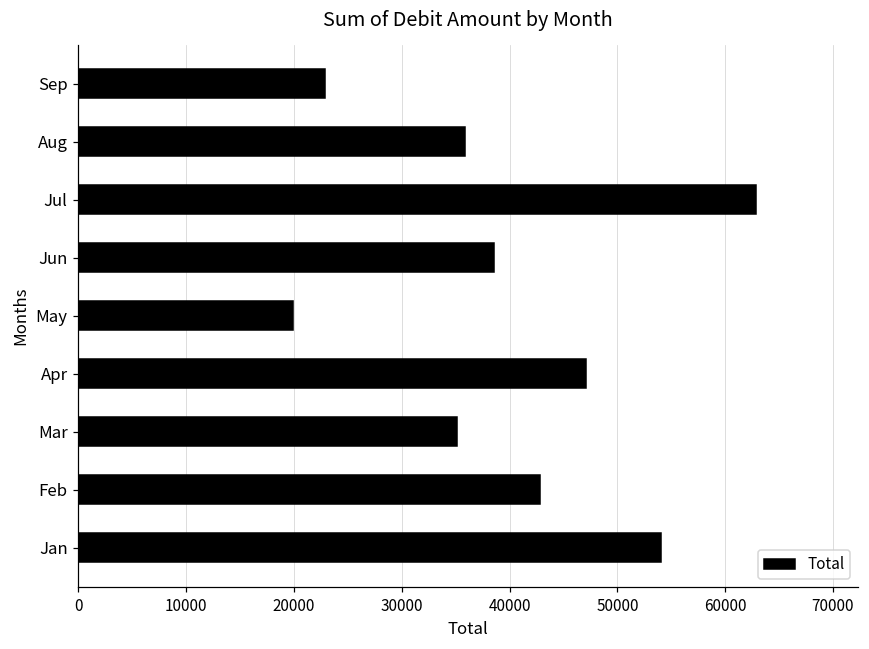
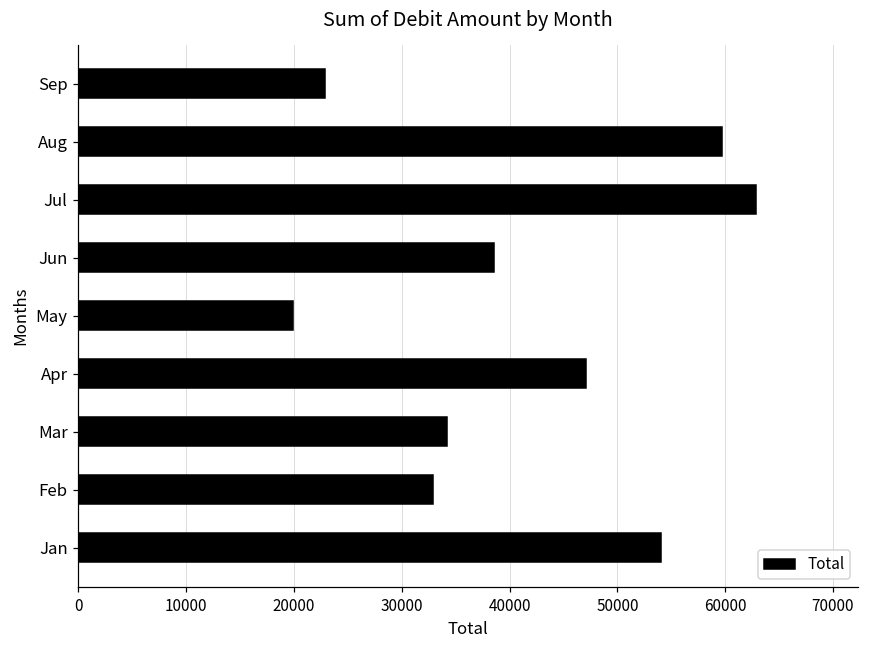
Aug: 36000 -> 60000
Mar: 35000 -> 34000
Feb: 43000 -> 33000
